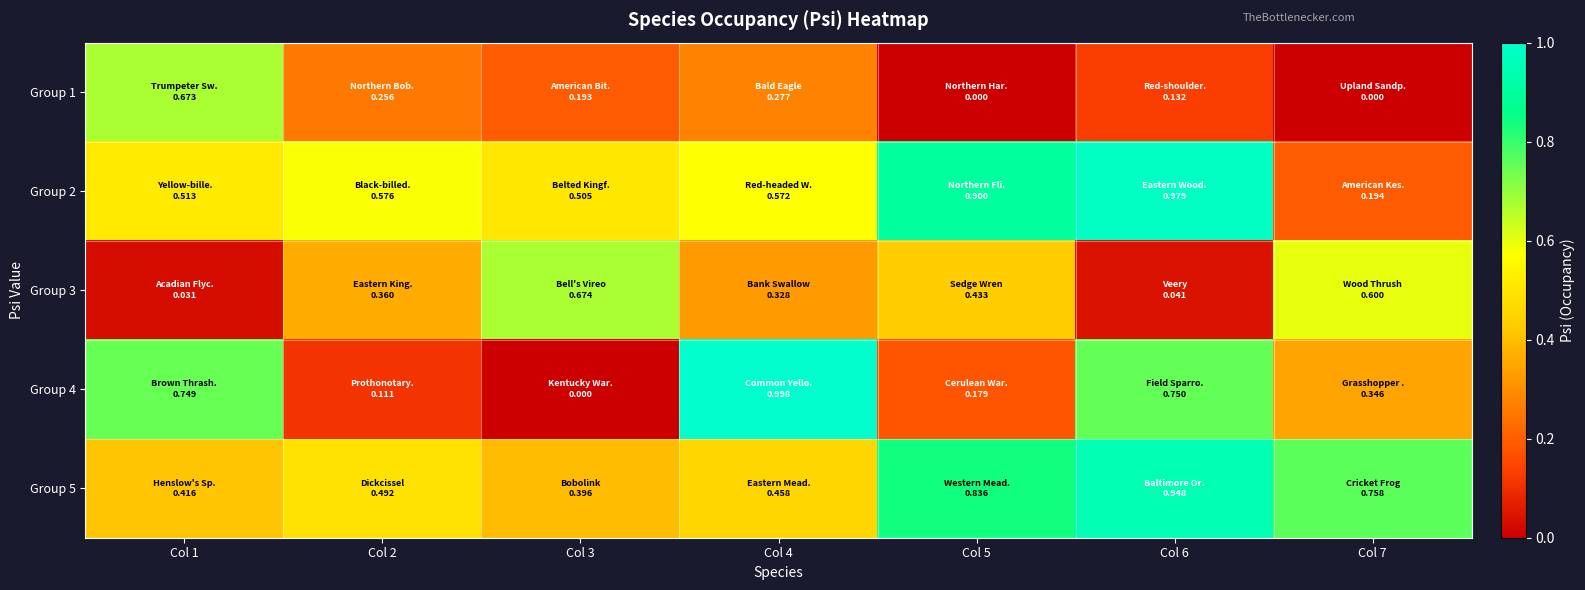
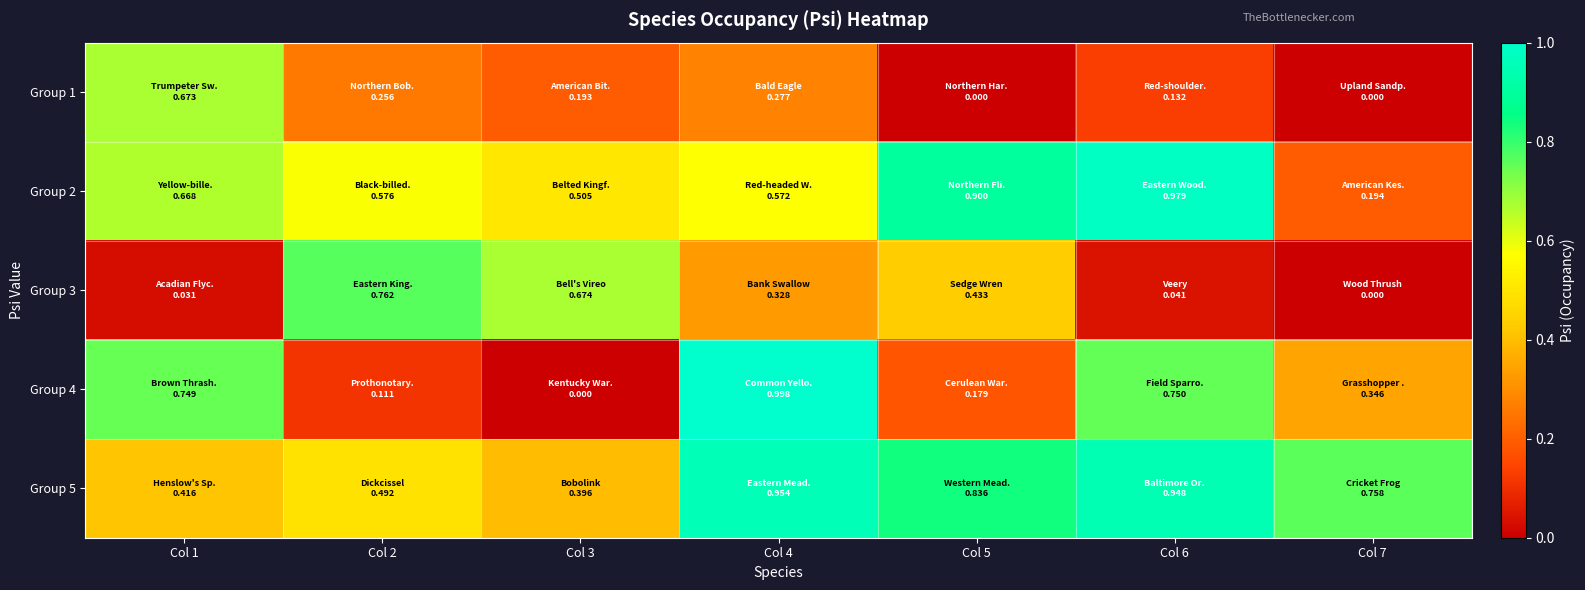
Group 2, Col 1: 0.513 -> 0.668
Group 3, Col 2: 0.360 -> 0.762
Group 3, Col 7: 0.600 -> 0.000
Group 5, Col 4: 0.458 -> 0.954
